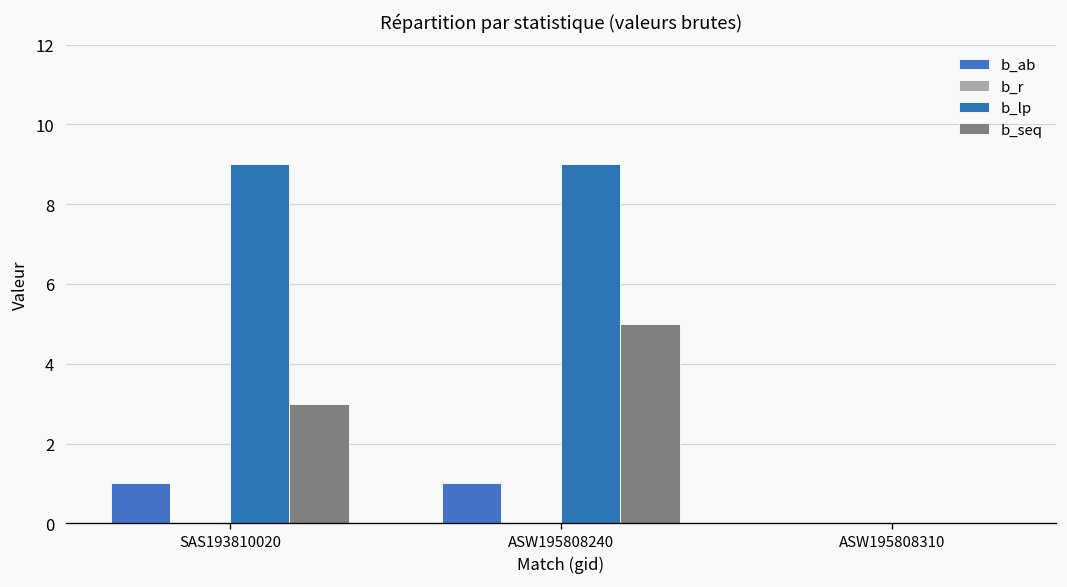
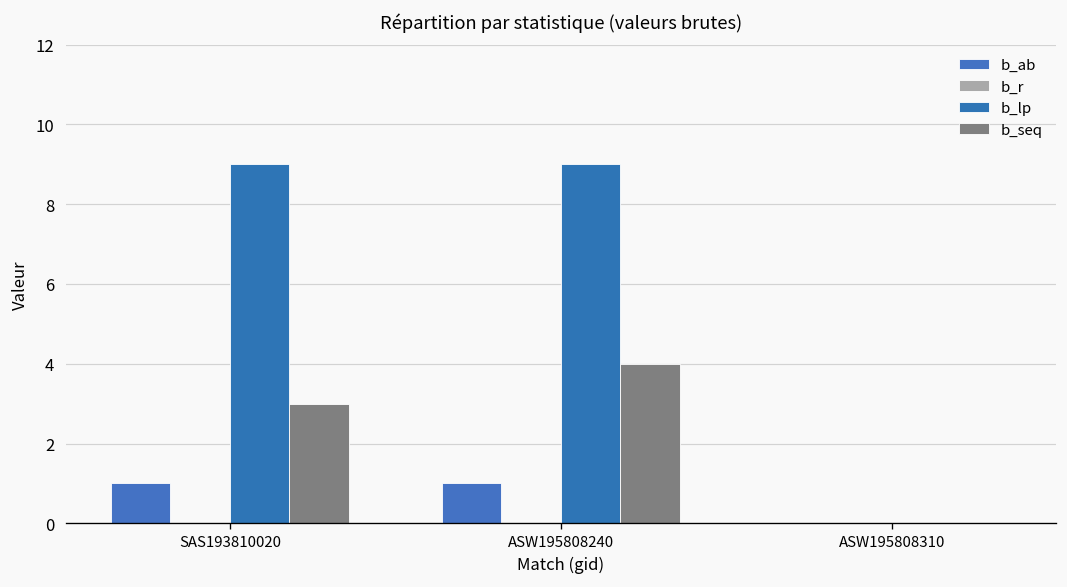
b_seq, ASW195808240: 5 -> 4
